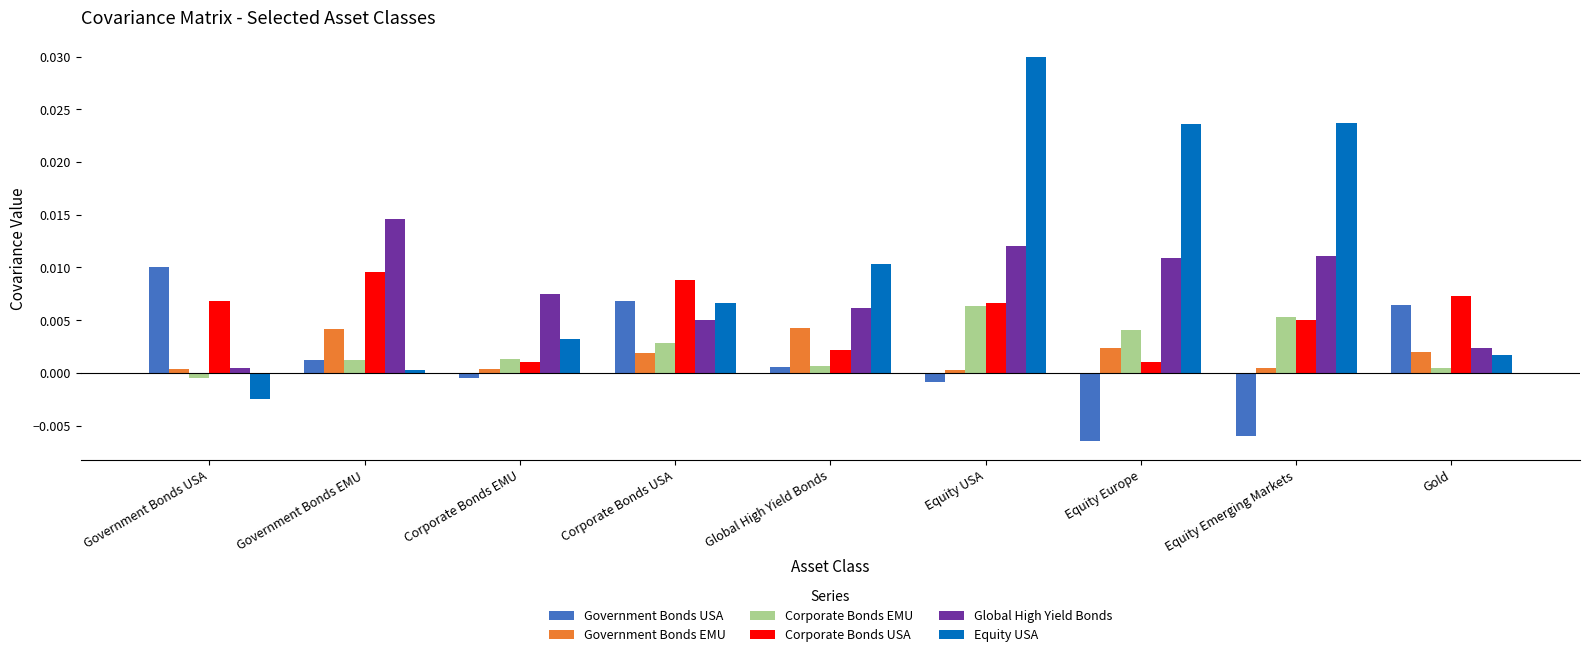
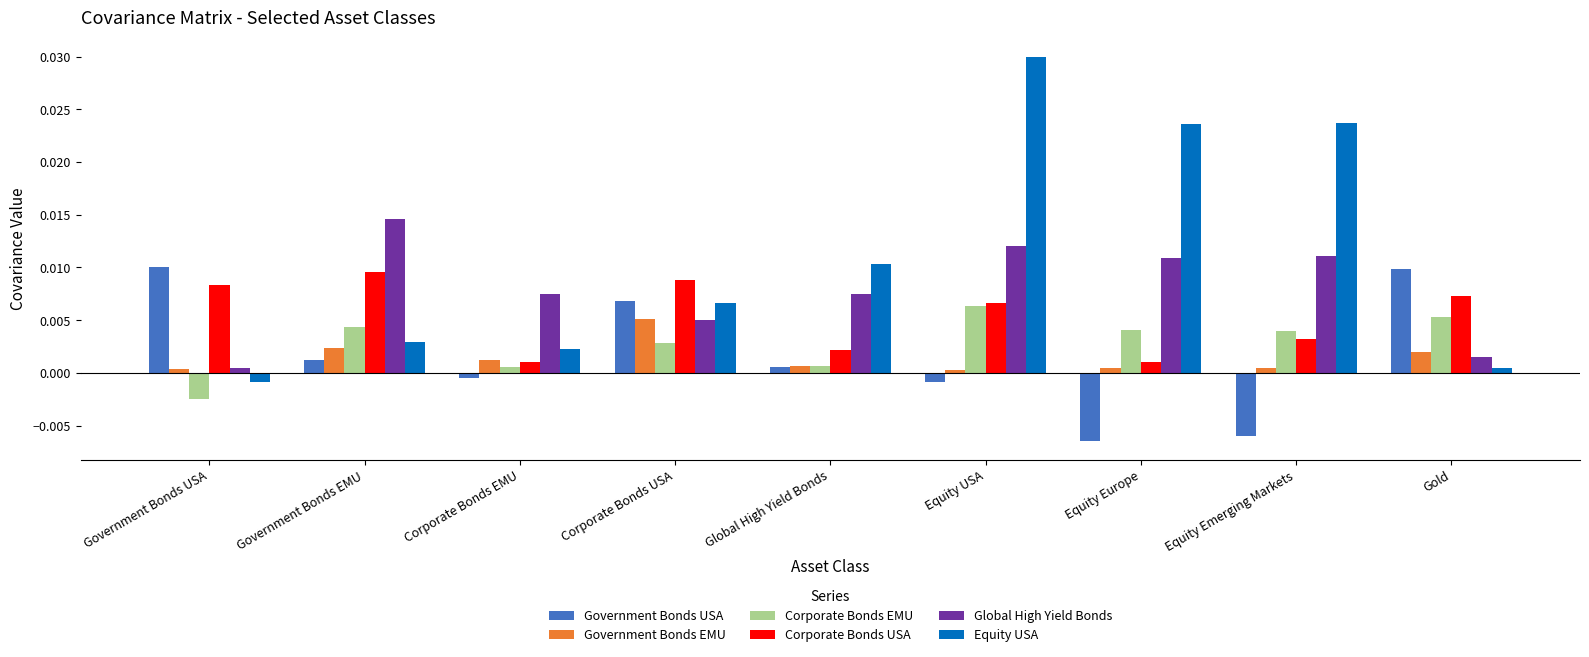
Corporate Bonds EMU, Government Bonds USA: -0.0005 -> -0.0025
Corporate Bonds USA, Government Bonds USA: 0.0068 -> 0.0083
Equity USA, Government Bonds USA: -0.0025 -> -0.0009
Government Bonds EMU, Government Bonds EMU: 0.0041 -> 0.0024
Corporate Bonds EMU, Government Bonds EMU: 0.0012 -> 0.0043
Equity USA, Government Bonds EMU: 0.0003 -> 0.0029
Government Bonds EMU, Corporate Bonds EMU: 0.0004 -> 0.0012
Corporate Bonds EMU, Corporate Bonds EMU: 0.0013 -> 0.0006
Equity USA, Corporate Bonds EMU: 0.0032 -> 0.0023
Government Bonds EMU, Corporate Bonds USA: 0.0019 -> 0.0051
Government Bonds EMU, Global High Yield Bonds: 0.0043 -> 0.0006
Global High Yield Bonds, Global High Yield Bonds: 0.0062 -> 0.0075
Government Bonds EMU, Equity Europe: 0.0023 -> 0.0004
Corporate Bonds EMU, Equity Emerging Markets: 0.0053 -> 0.0039
Corporate Bonds USA, Equity Emerging Markets: 0.0050 -> 0.0032
Government Bonds USA, Gold: 0.0064 -> 0.0098
Corporate Bonds EMU, Gold: 0.0005 -> 0.0053
Global High Yield Bonds, Gold: 0.0024 -> 0.0015
Equity USA, Gold: 0.0017 -> 0.0004
